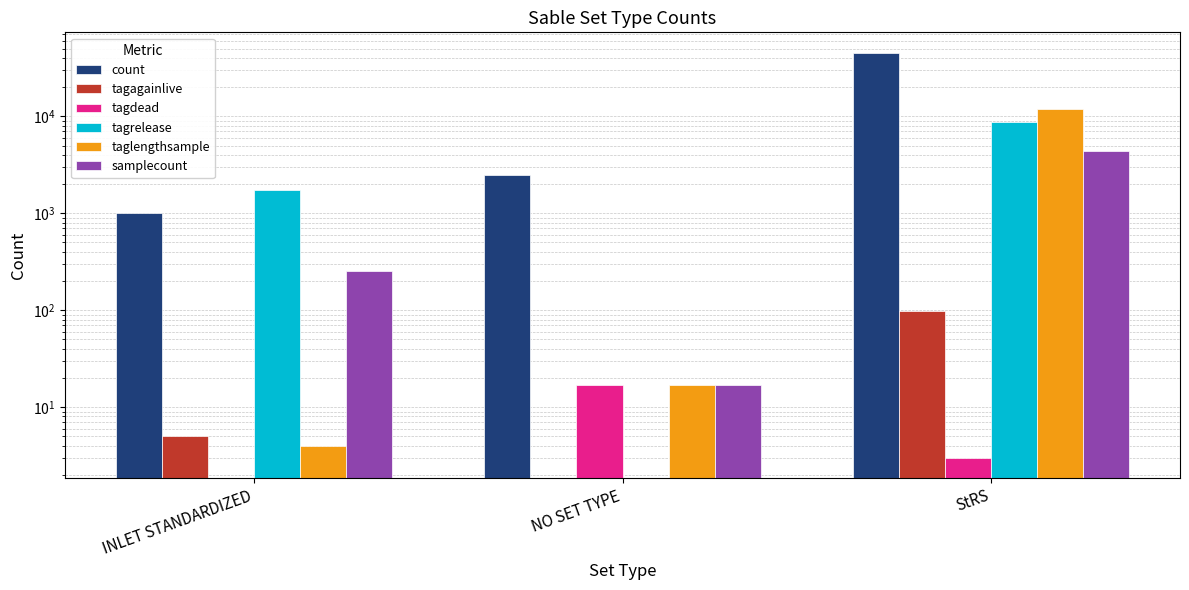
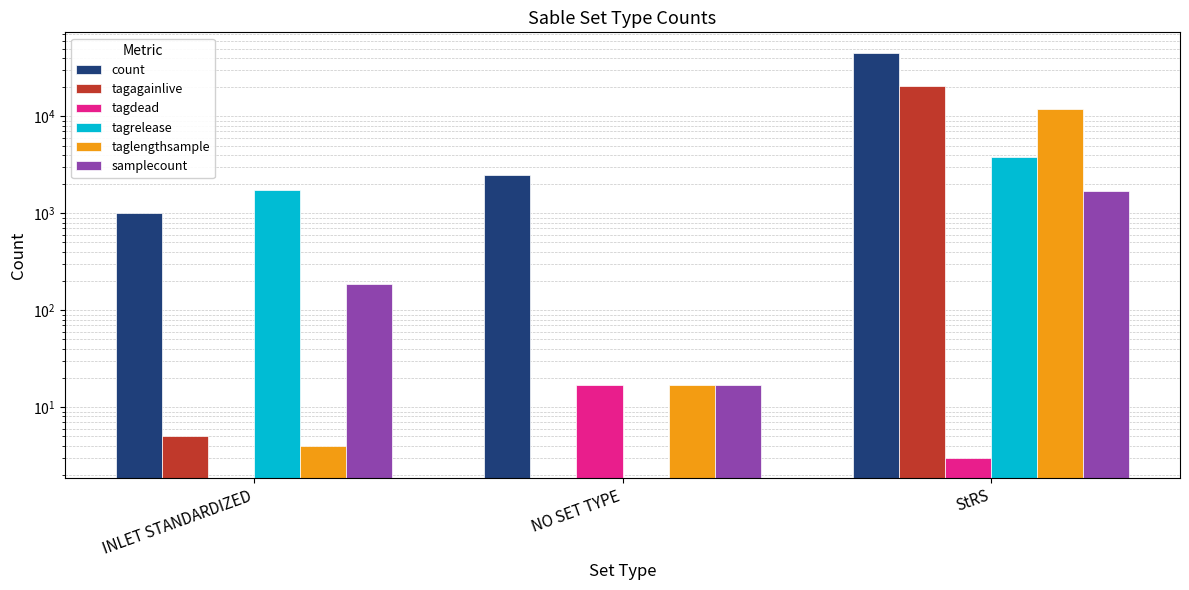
samplecount, INLET STANDARDIZED: 260 -> 190
tagagainlive, StRS: 100 -> 21000
tagrelease, StRS: 9000 -> 3900
samplecount, StRS: 4000 -> 1700
